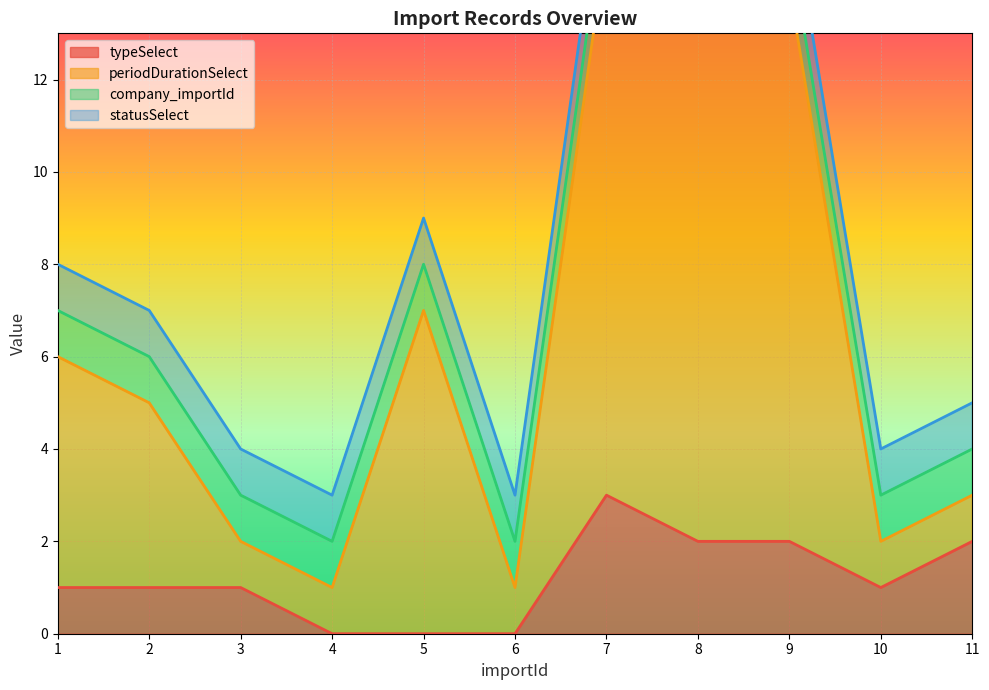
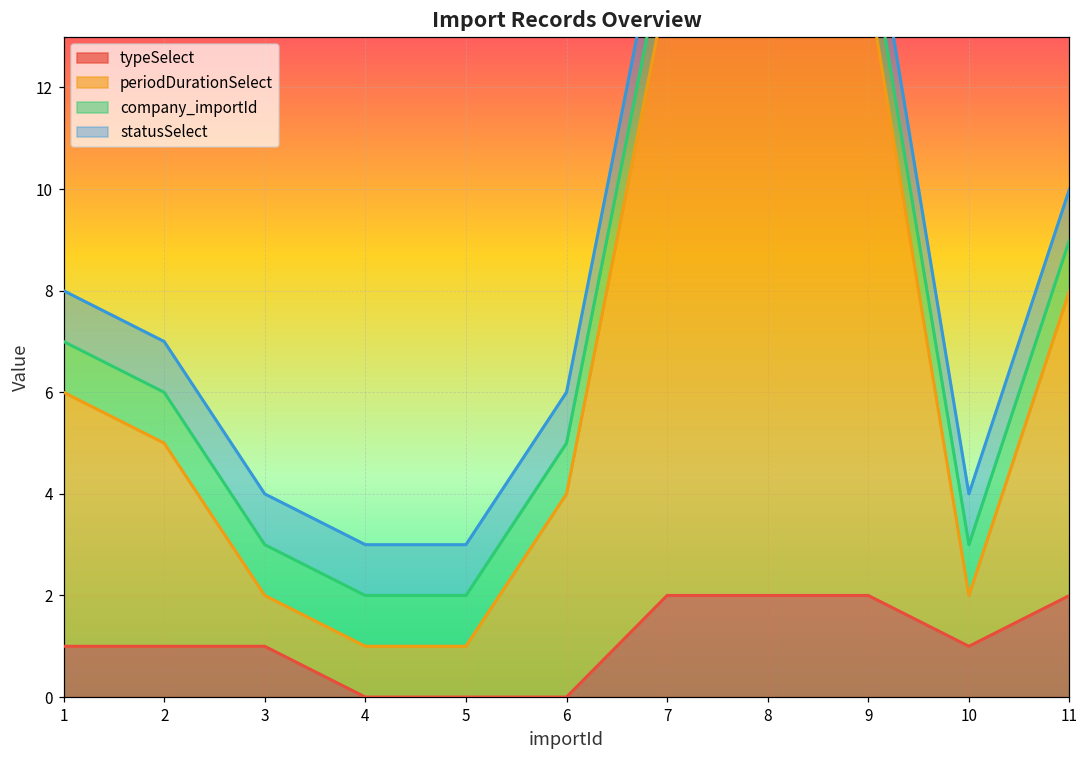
periodDurationSelect, 5: 7 -> 1
periodDurationSelect, 6: 1 -> 4
typeSelect, 7: 3 -> 2
periodDurationSelect, 11: 1 -> 6
